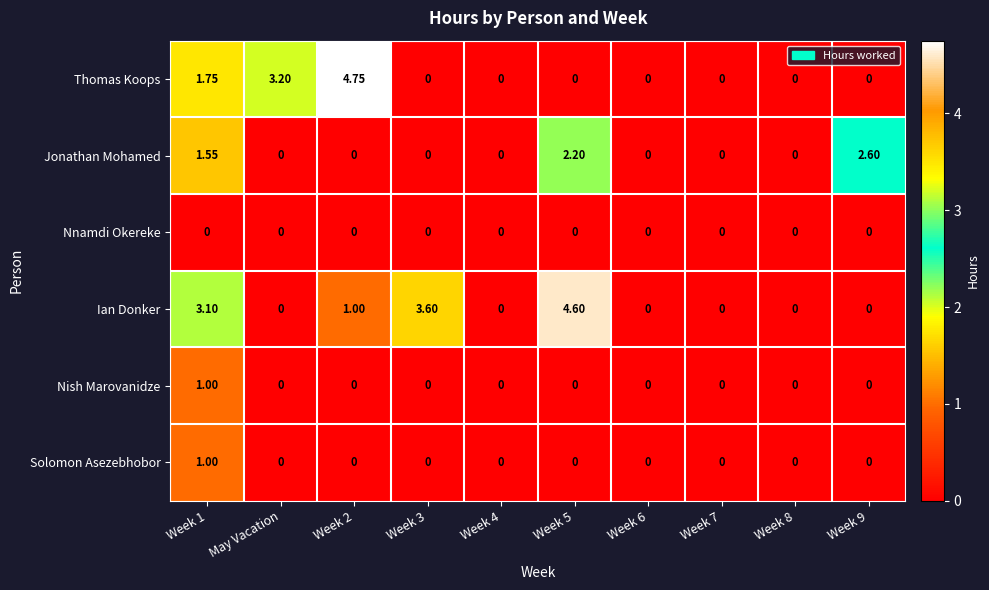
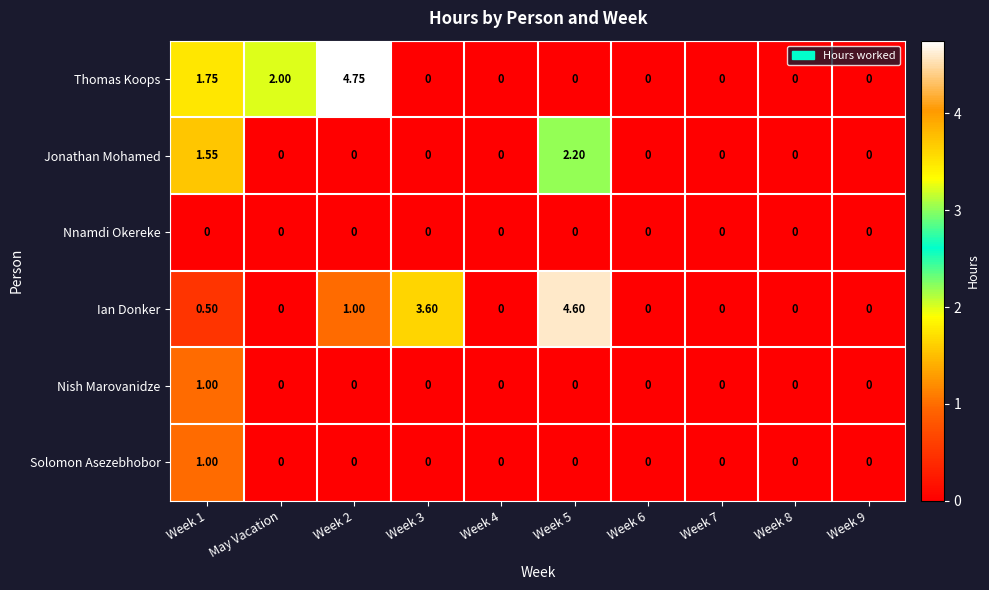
Thomas Koops, May Vacation: 3.20 -> 2.00
Jonathan Mohamed, Week 9: 2.60 -> 0
Ian Donker, Week 1: 3.10 -> 0.50
